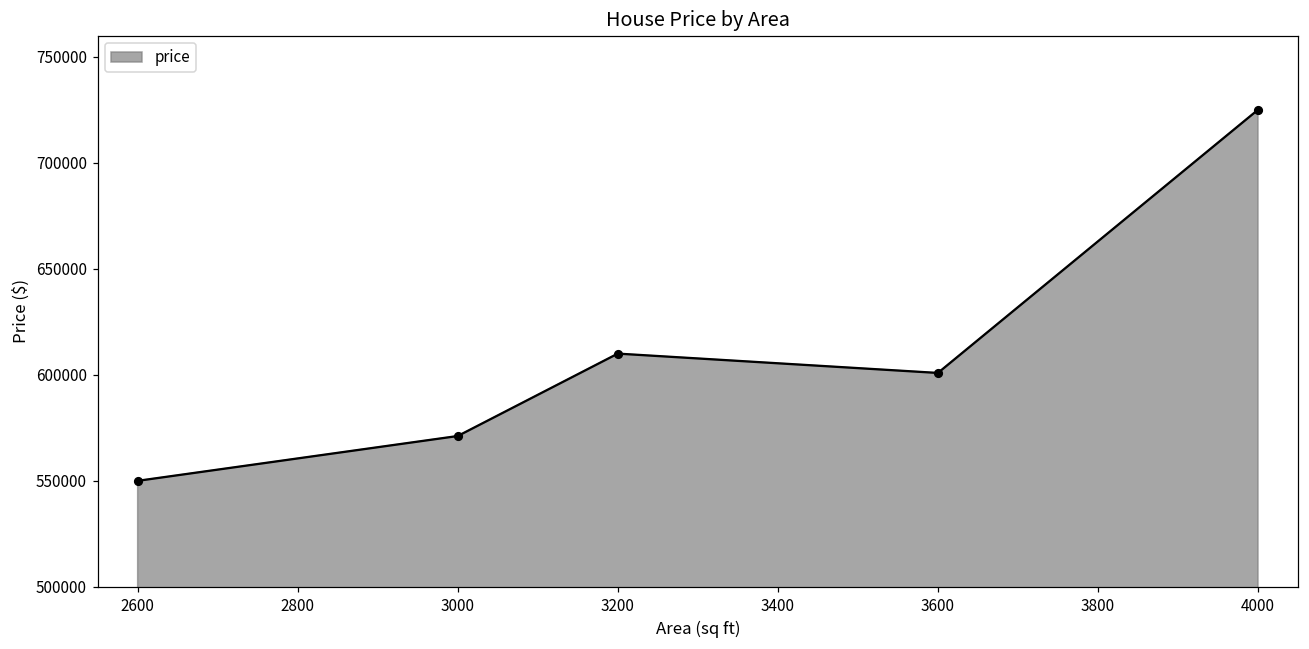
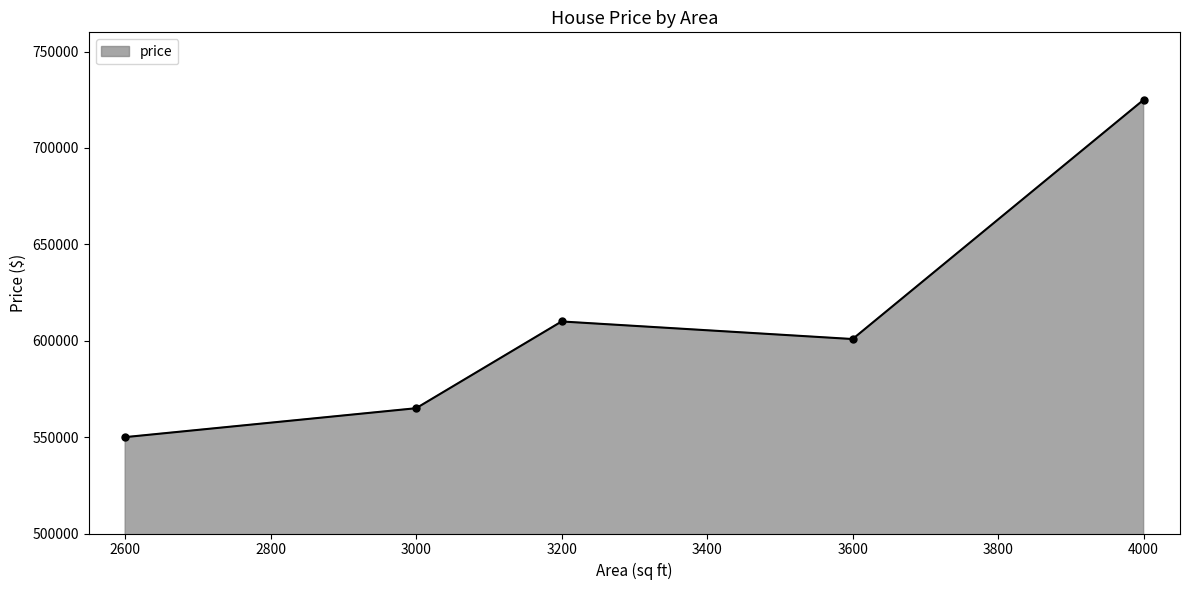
3000: 571000 -> 565000
